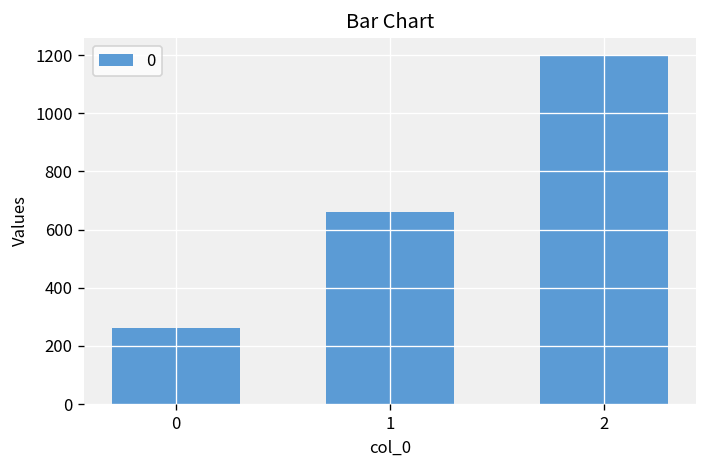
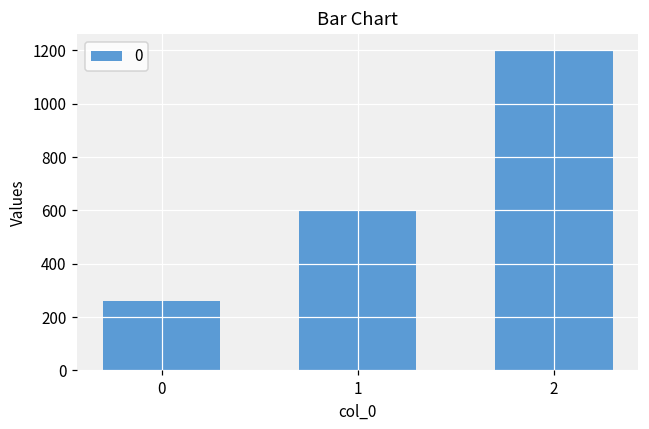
1: 660 -> 600
